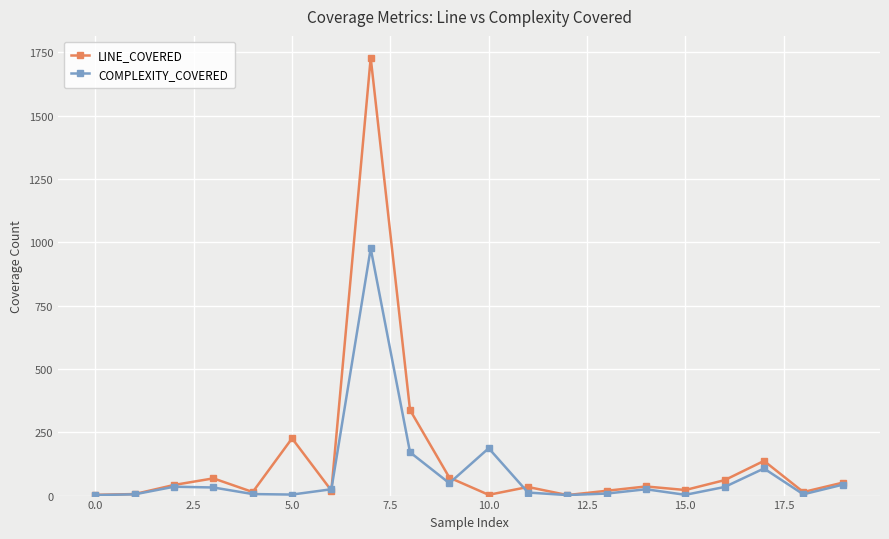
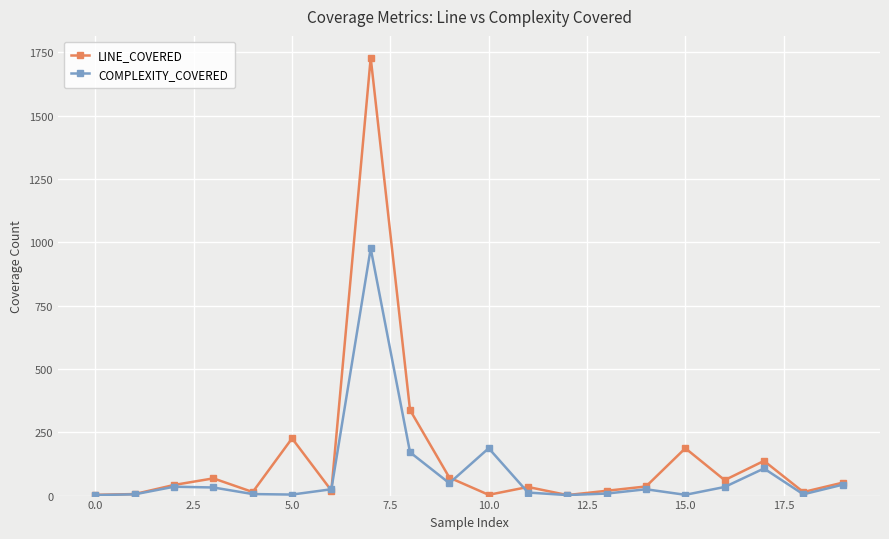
LINE_COVERED, 15.0: 20 -> 190
